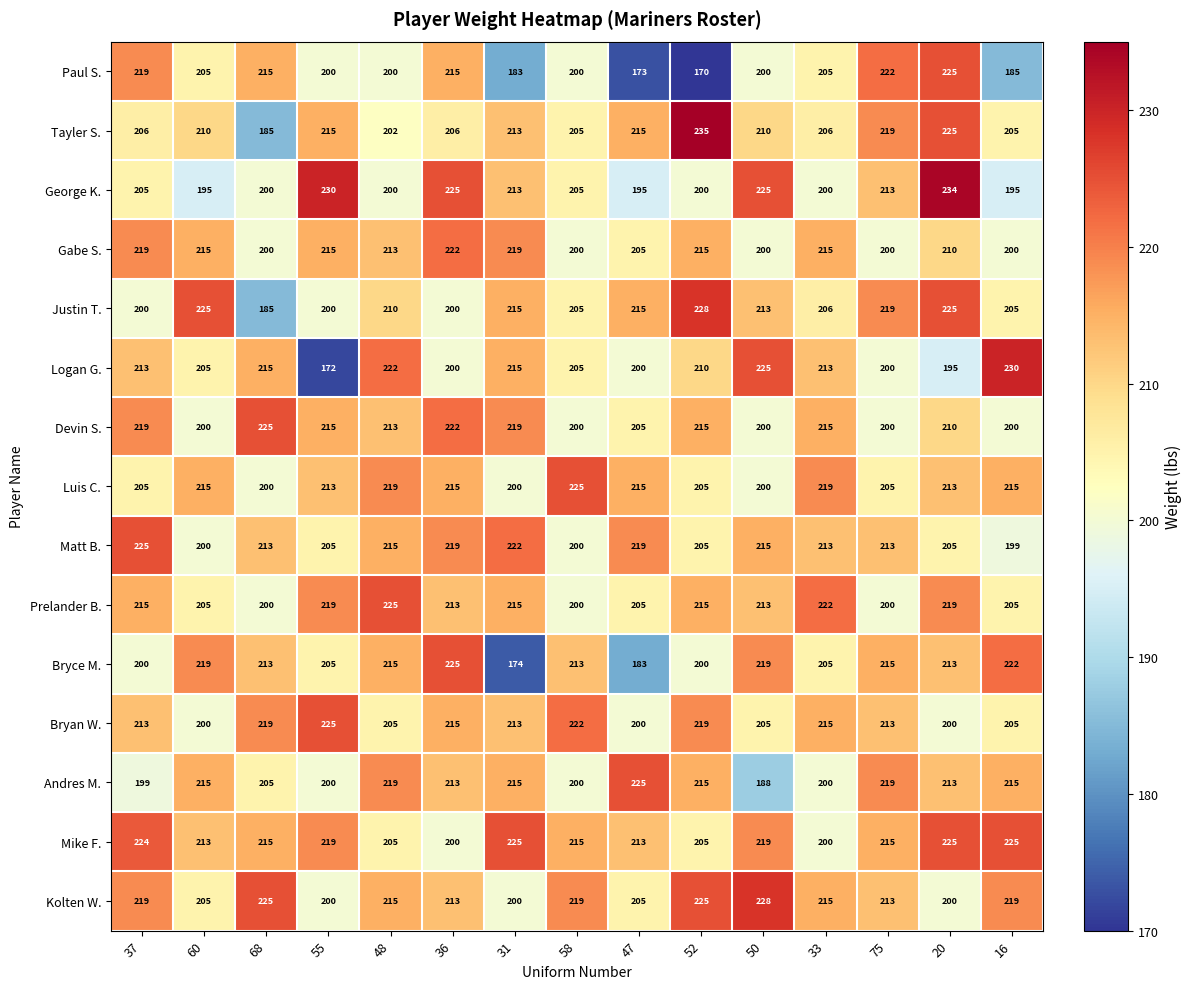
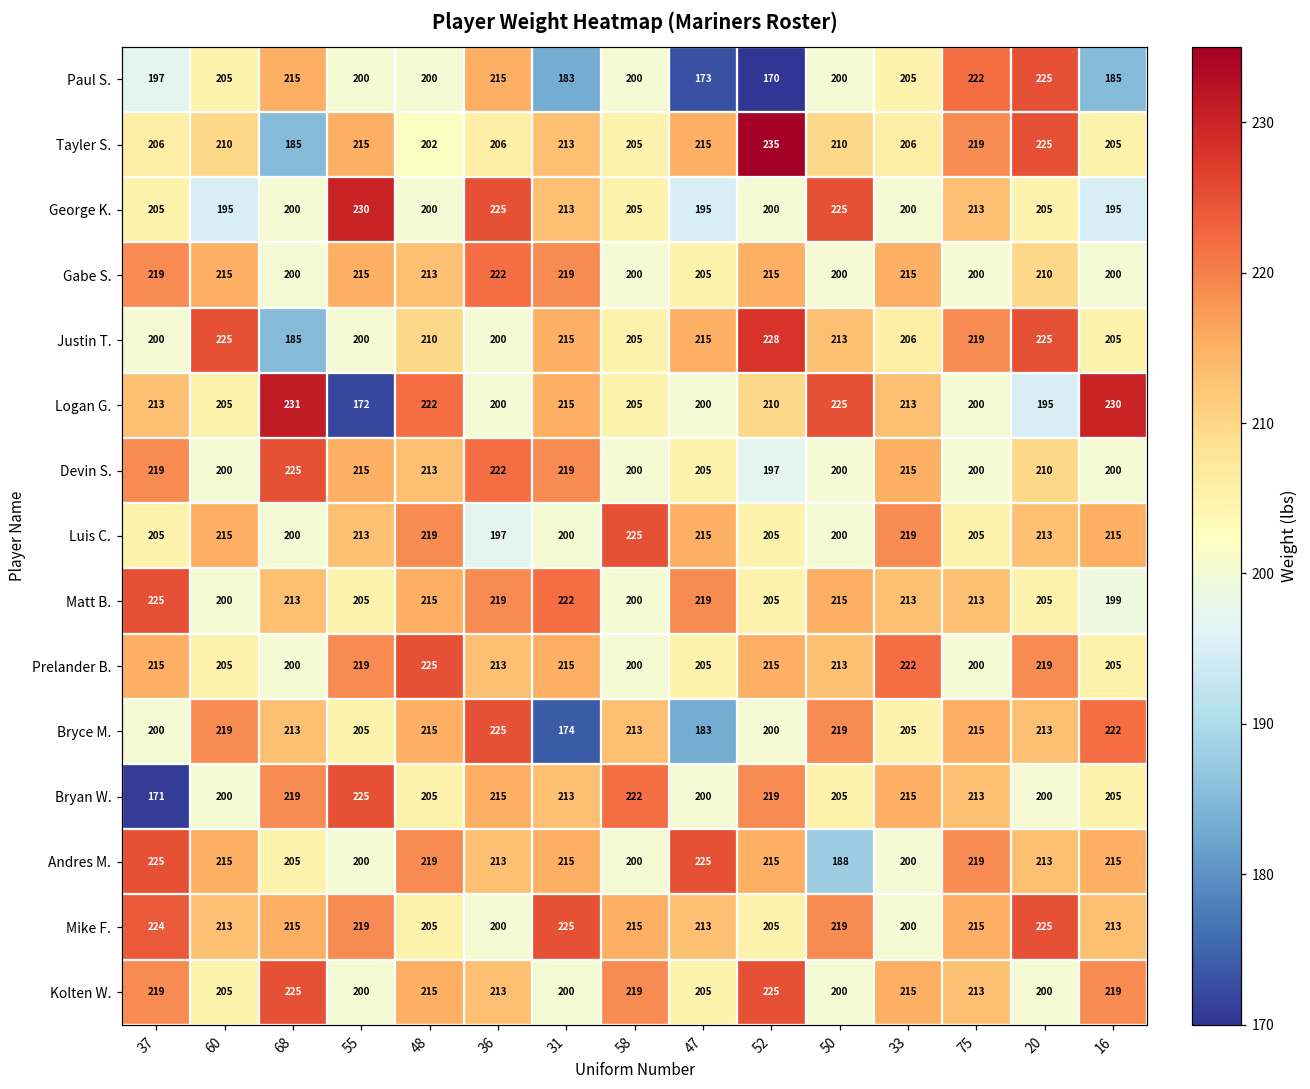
Paul S., 37: 219 -> 197
George K., 20: 234 -> 205
Logan G., 68: 215 -> 231
Devin S., 52: 215 -> 197
Luis C., 36: 215 -> 197
Bryan W., 37: 213 -> 171
Andres M., 37: 199 -> 225
Mike F., 16: 225 -> 213
Kolten W., 50: 228 -> 200
